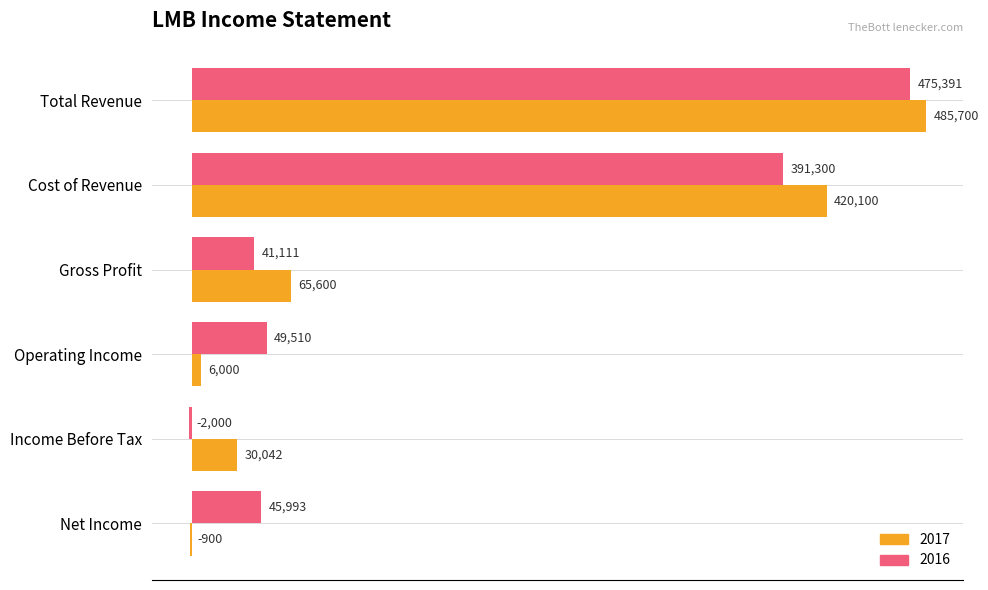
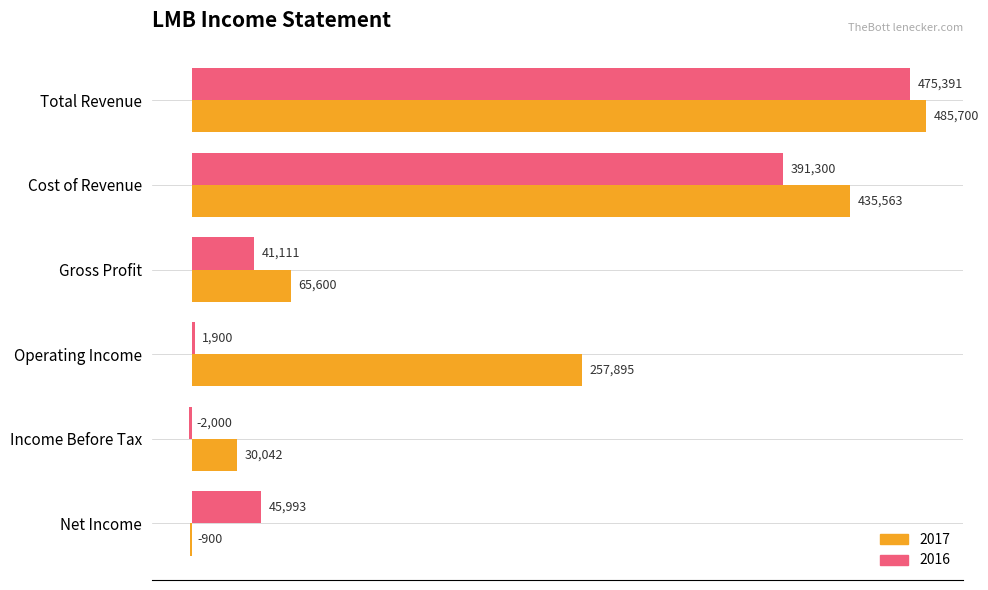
2017, Cost of Revenue: 420,100 -> 435,563
2016, Operating Income: 49,510 -> 1,900
2017, Operating Income: 6,000 -> 257,895
